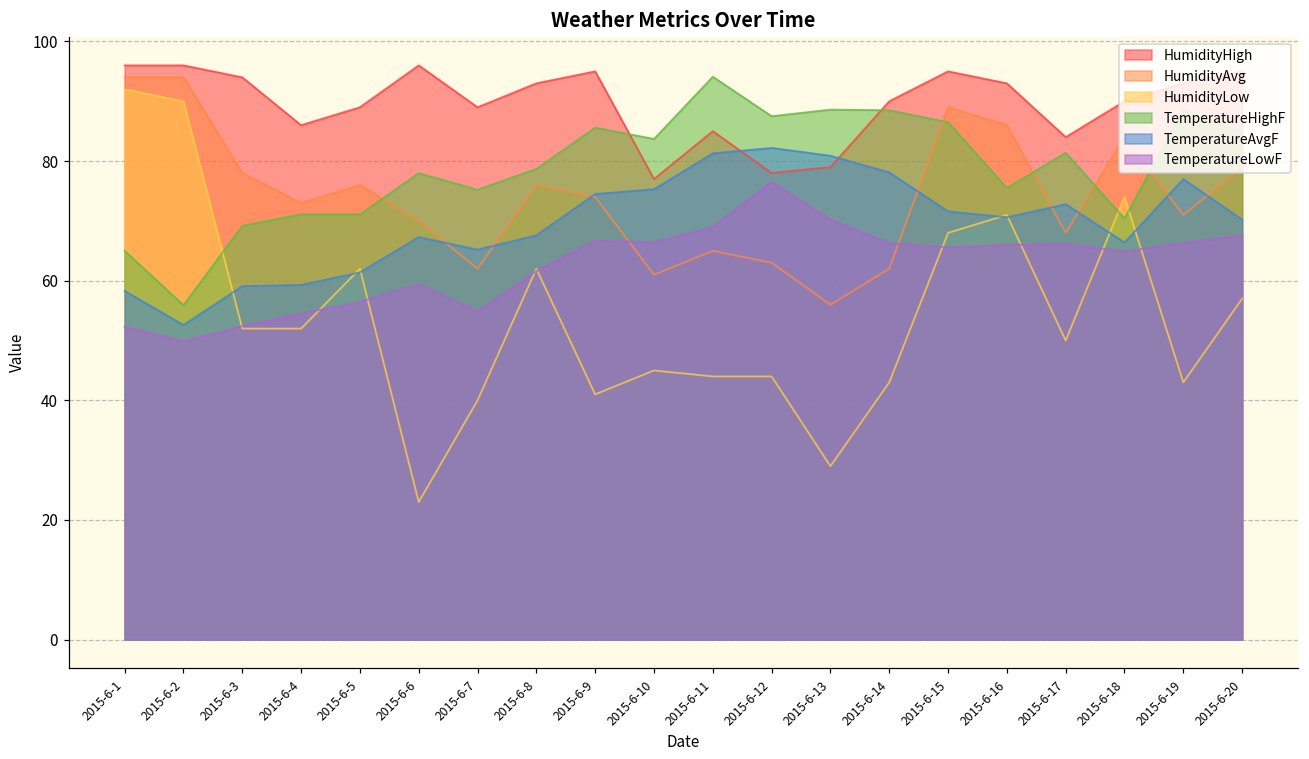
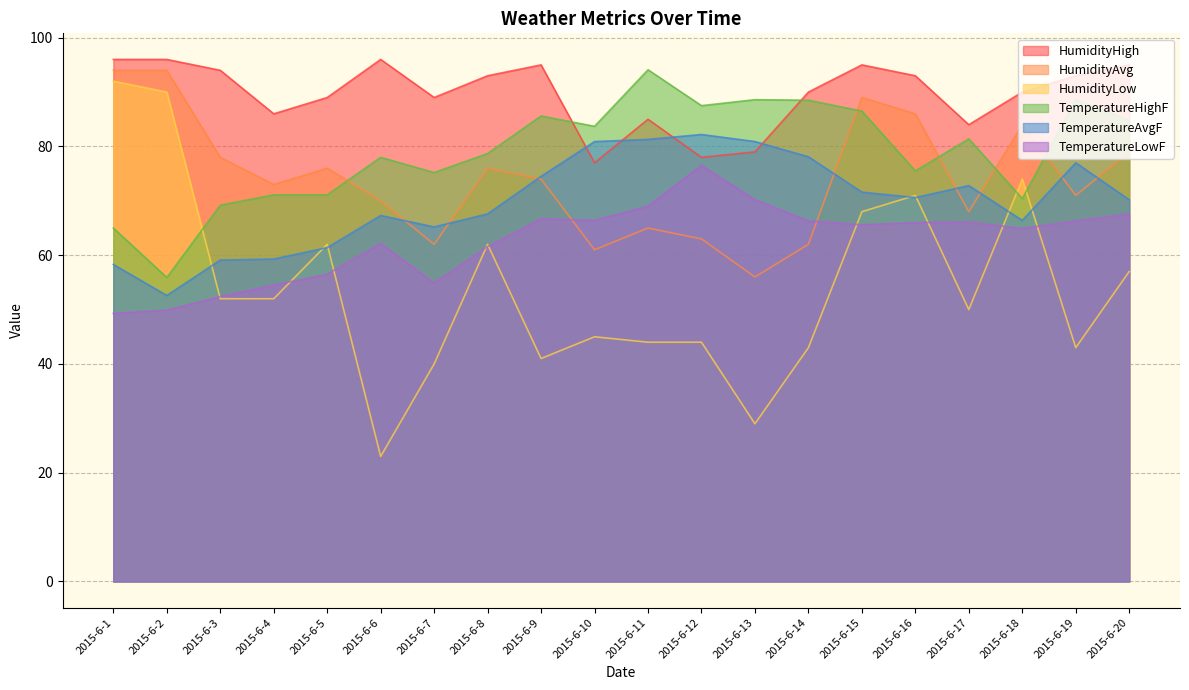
TemperatureLowF, 2015-6-1: 52 -> 49
TemperatureLowF, 2015-6-6: 59 -> 62
TemperatureAvgF, 2015-6-10: 75 -> 81
